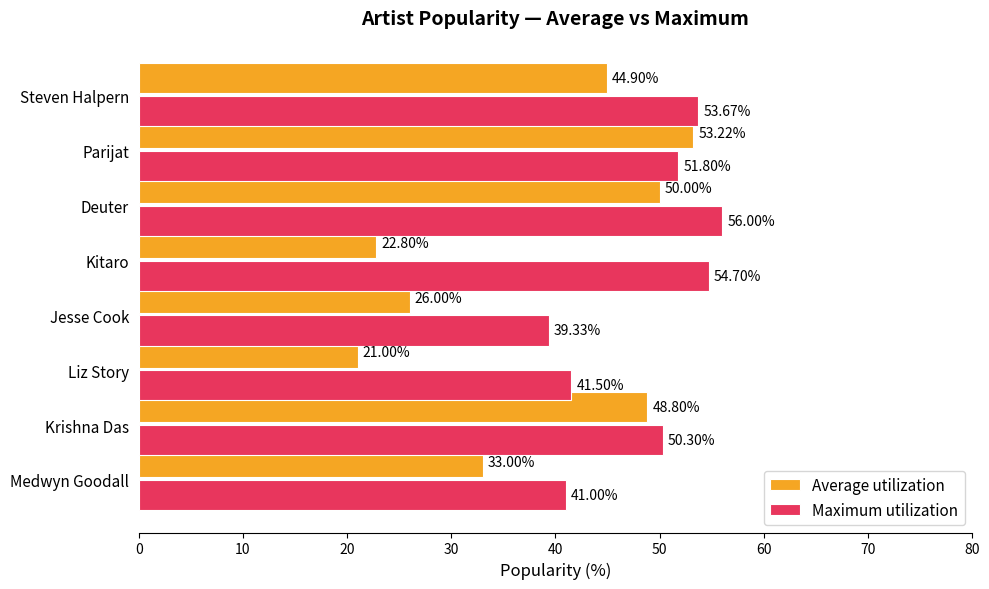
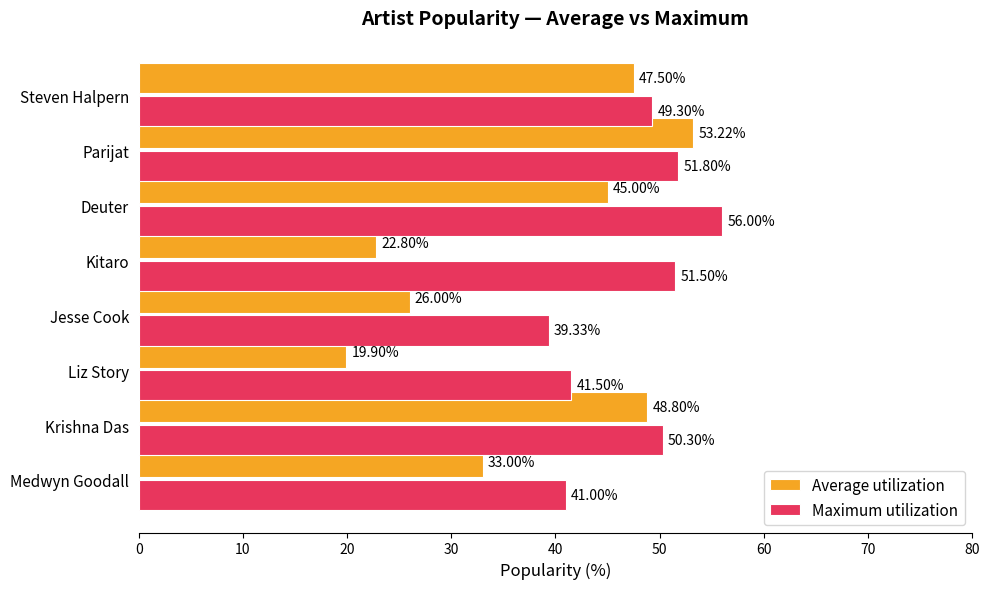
Average utilization, Steven Halpern: 44.90% -> 47.50%
Maximum utilization, Steven Halpern: 53.67% -> 49.30%
Average utilization, Deuter: 50.00% -> 45.00%
Maximum utilization, Kitaro: 54.70% -> 51.50%
Average utilization, Liz Story: 21.00% -> 19.90%
